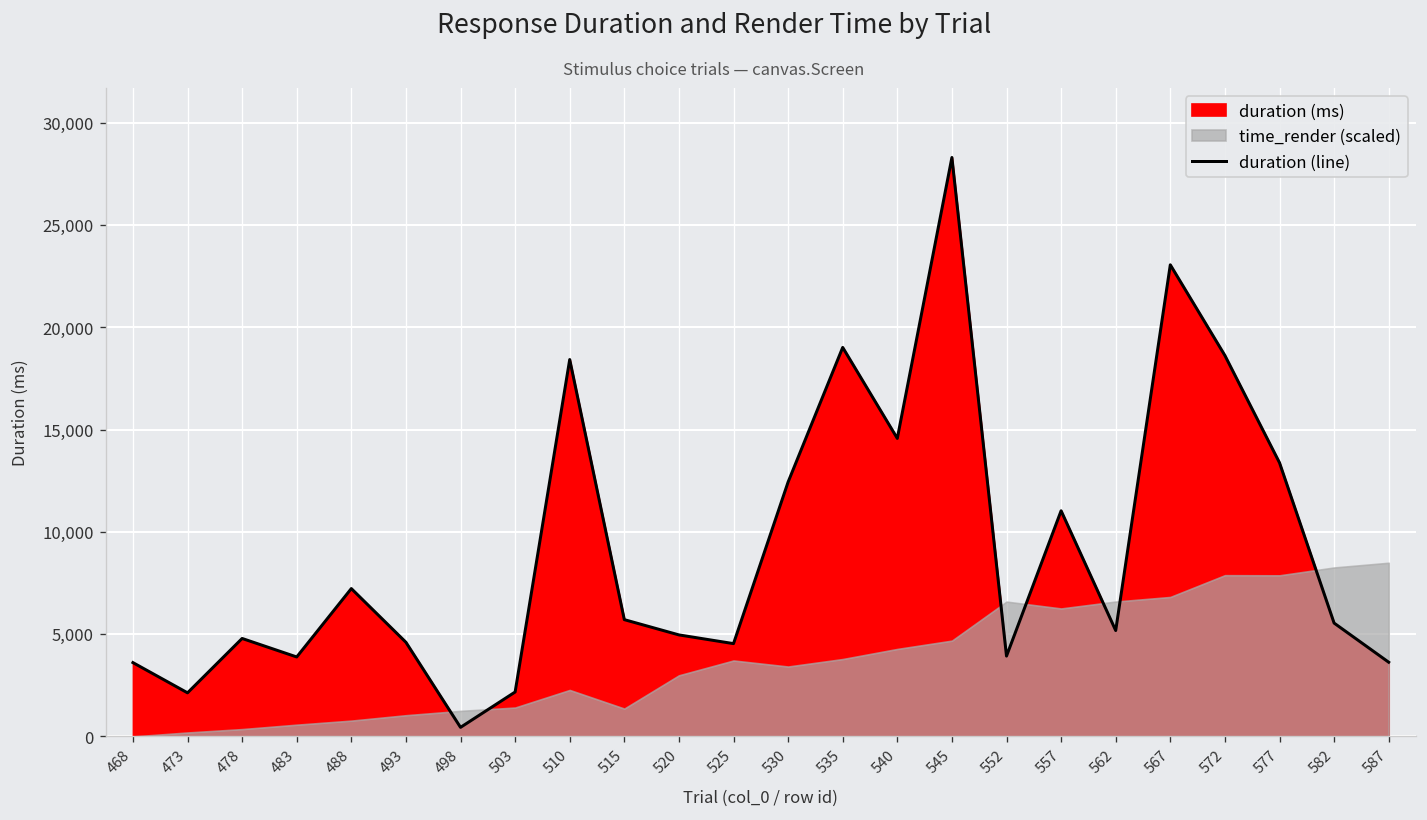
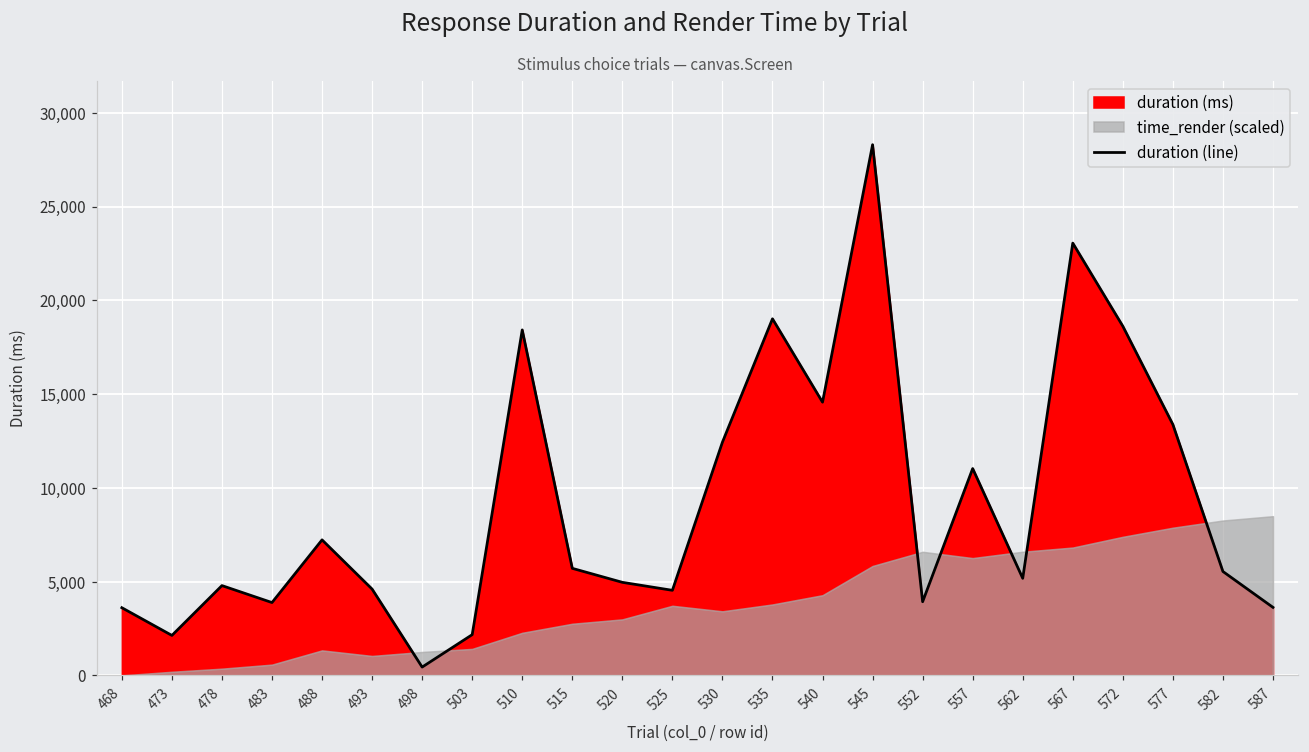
time_render (scaled), 488: 800 -> 1,300
time_render (scaled), 515: 1,400 -> 2,800
time_render (scaled), 545: 4,700 -> 5,800
time_render (scaled), 572: 7,900 -> 7,400
